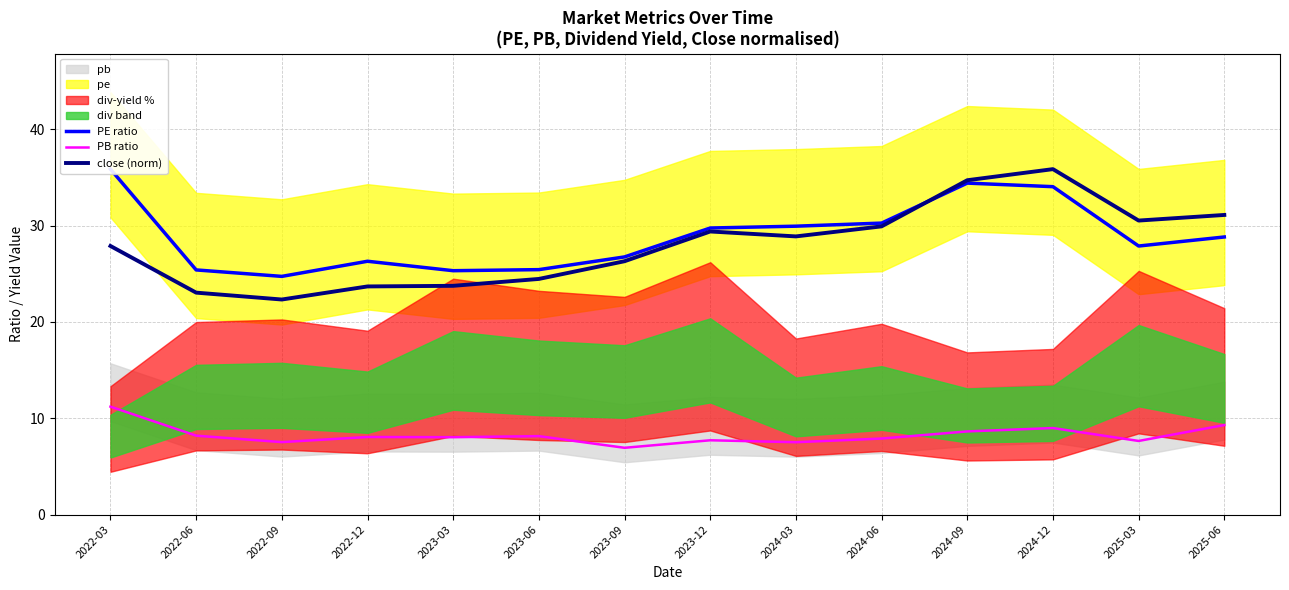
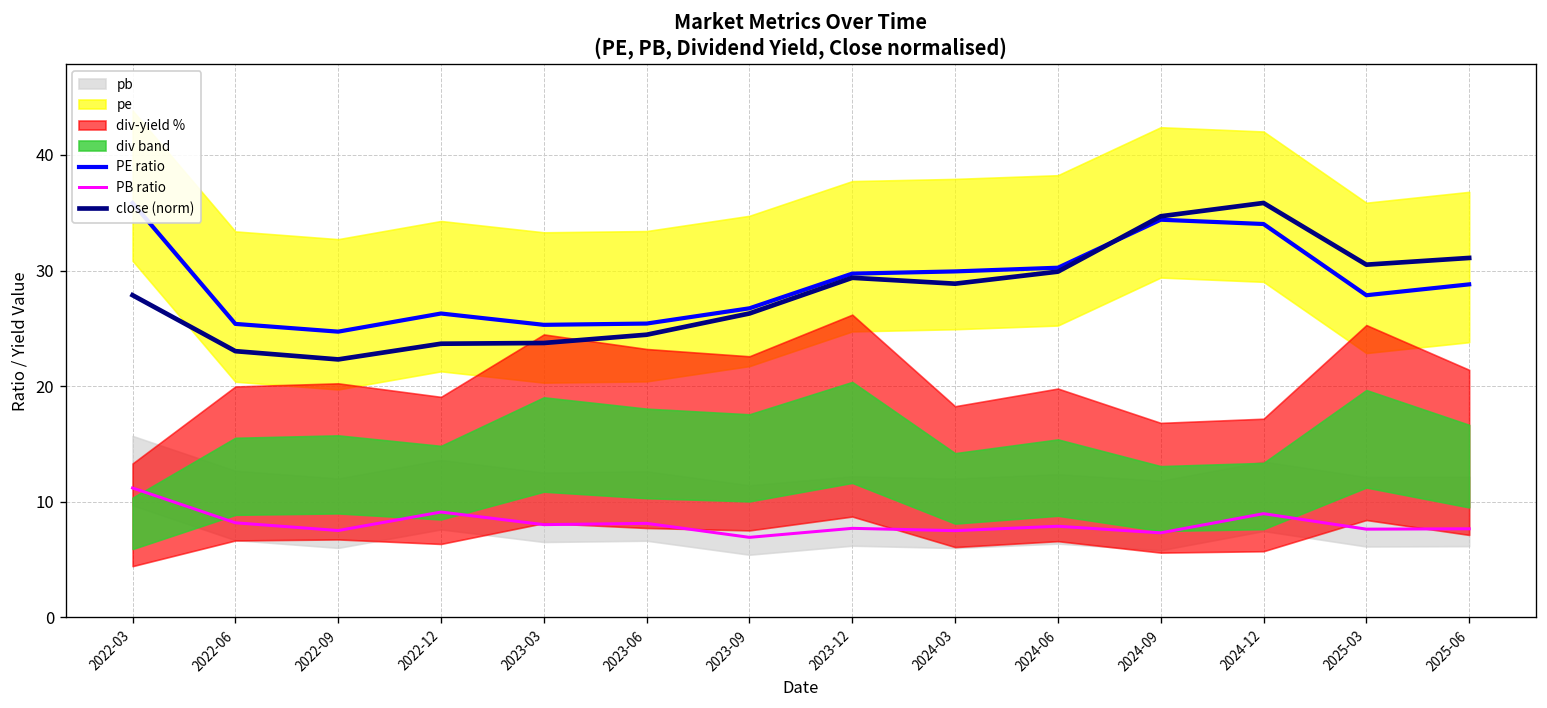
PB ratio, 2022-12: 8 -> 9
PB ratio, 2024-09: 9 -> 7
PB ratio, 2025-06: 9 -> 8
